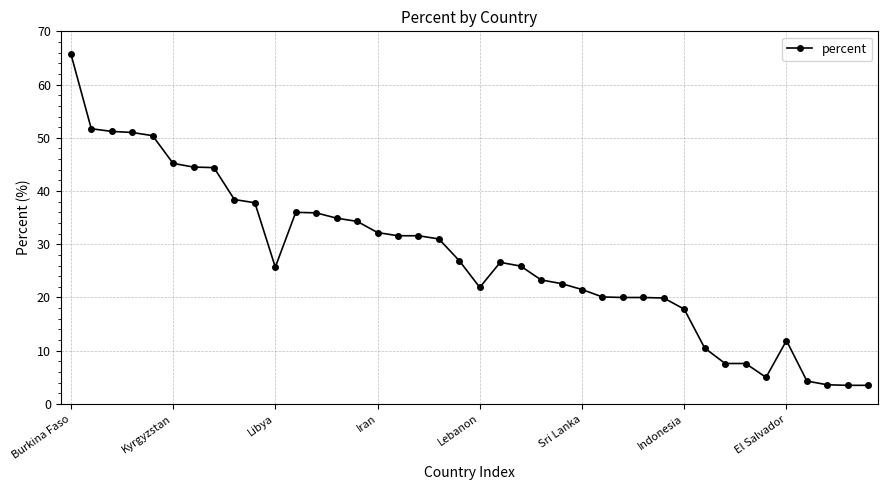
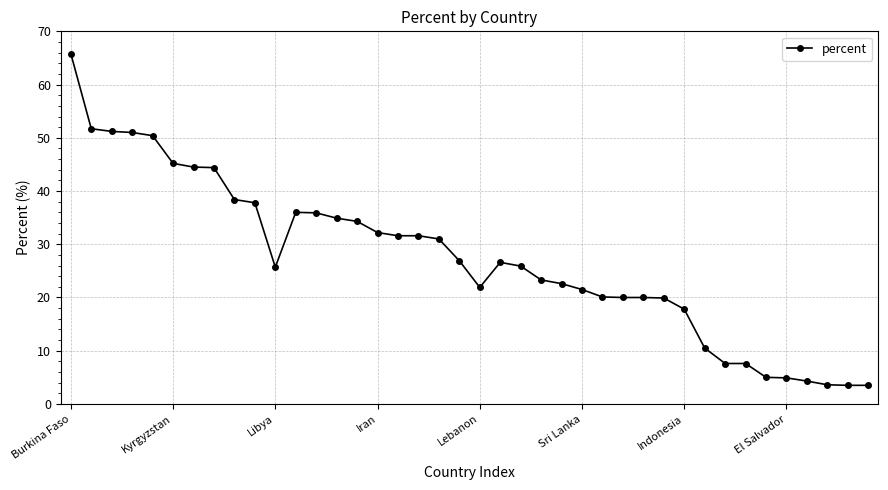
El Salvador: 12 -> 5
